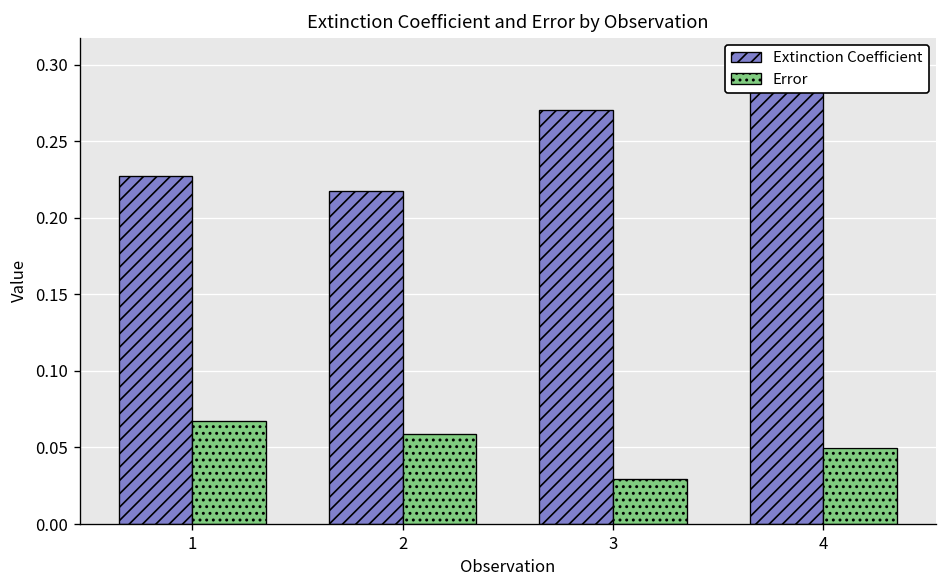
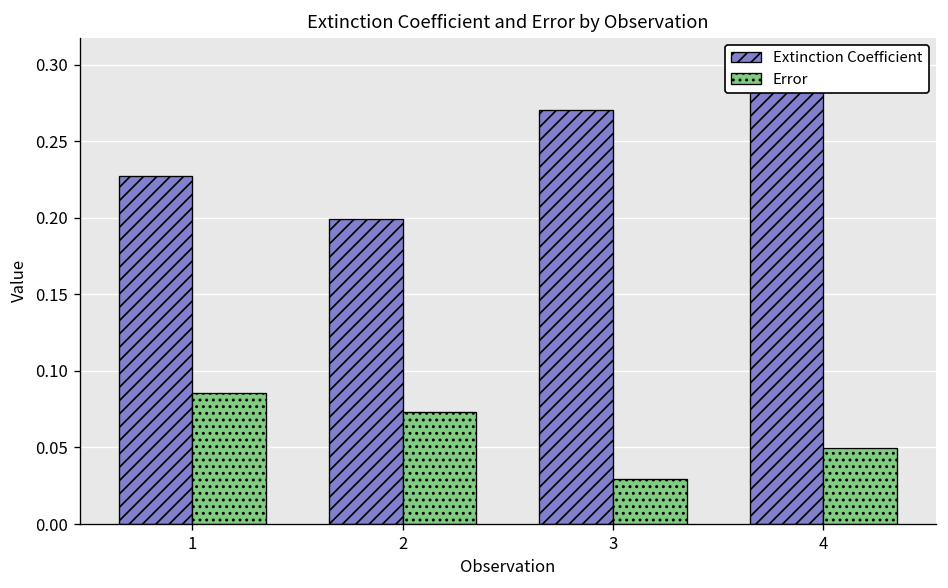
Error, 1: 0.067 -> 0.086
Extinction Coefficient, 2: 0.217 -> 0.199
Error, 2: 0.059 -> 0.073
